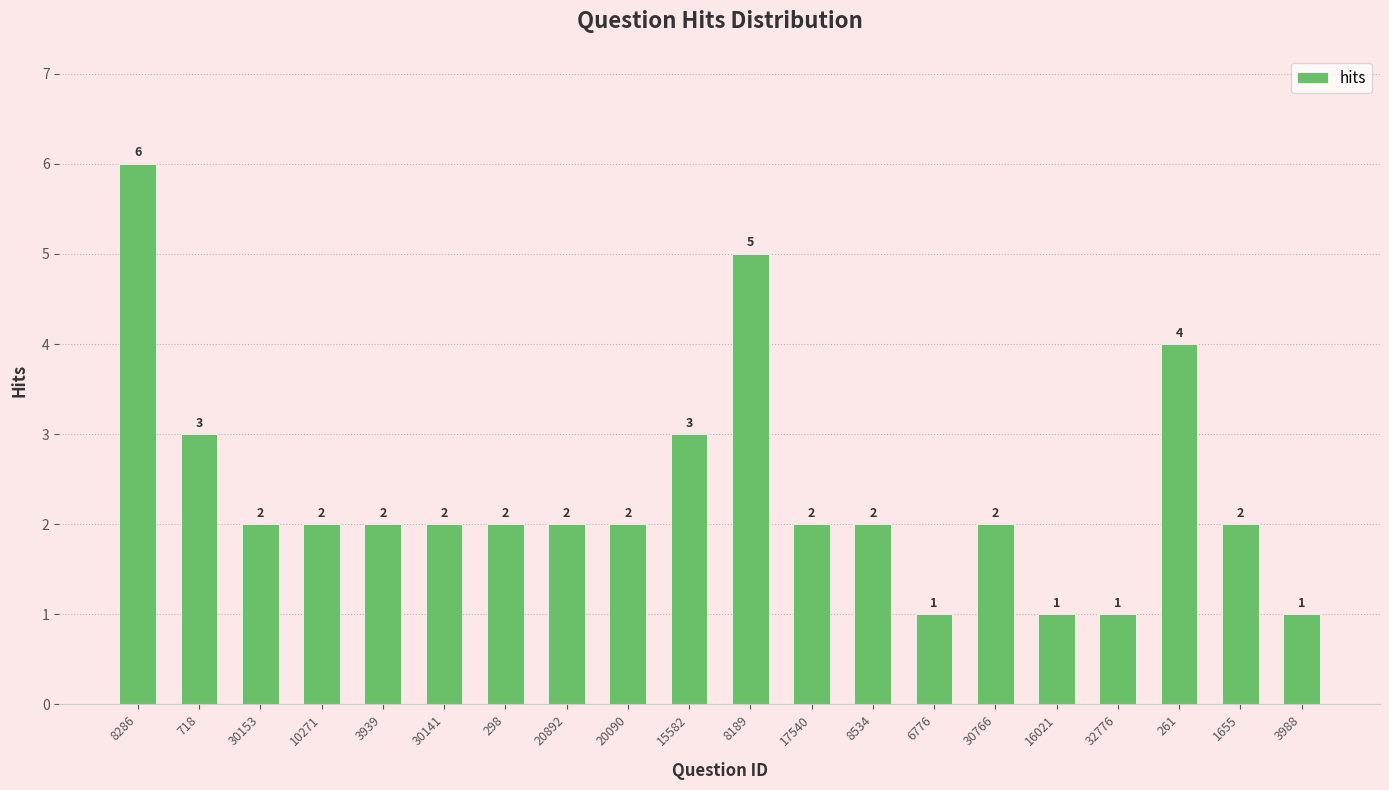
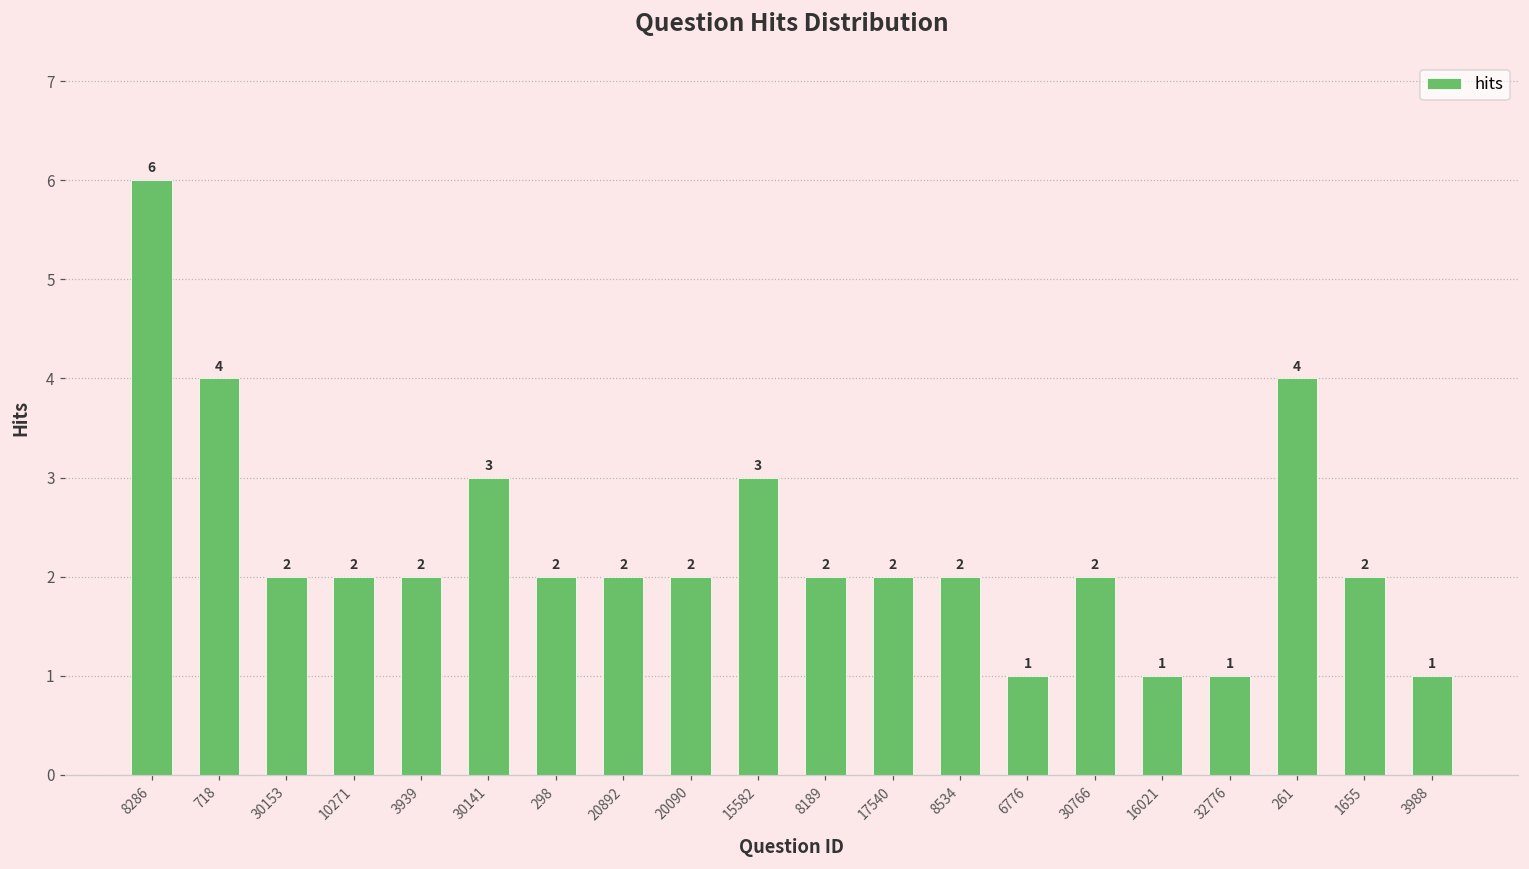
718: 3 -> 4
30141: 2 -> 3
8189: 5 -> 2
